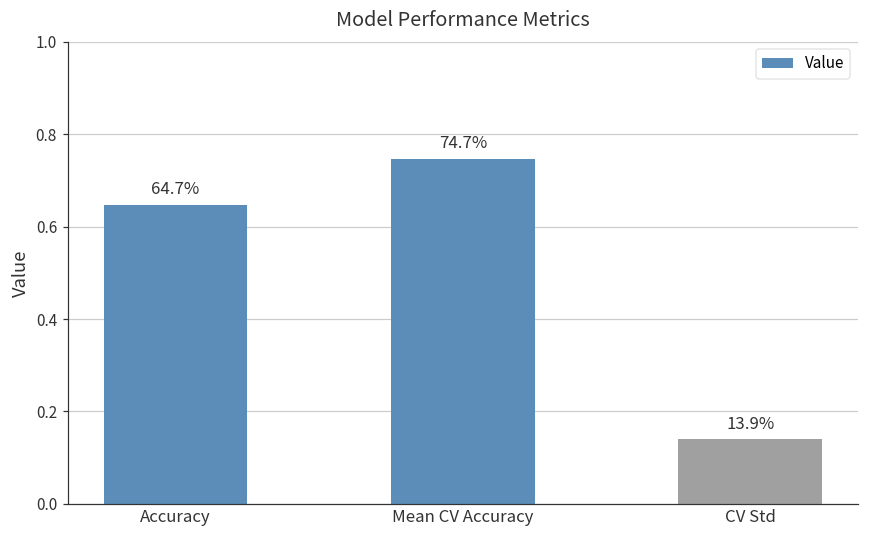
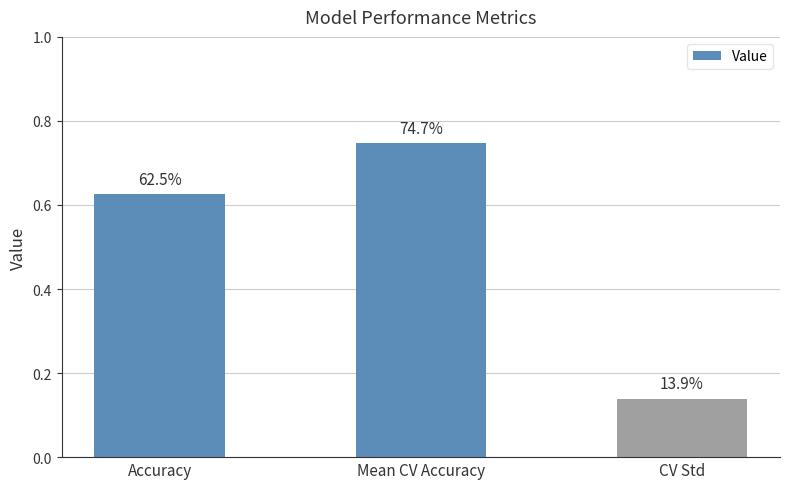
Accuracy: 64.7% -> 62.5%
